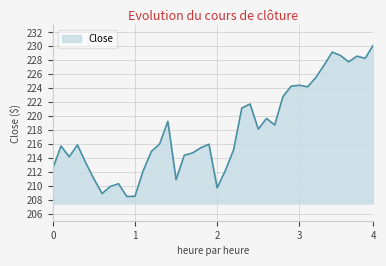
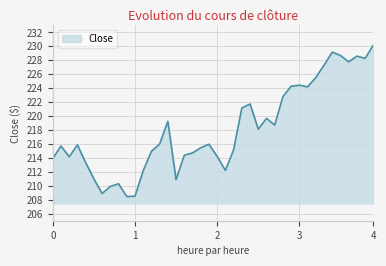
0: 212 -> 214
2: 210 -> 214
